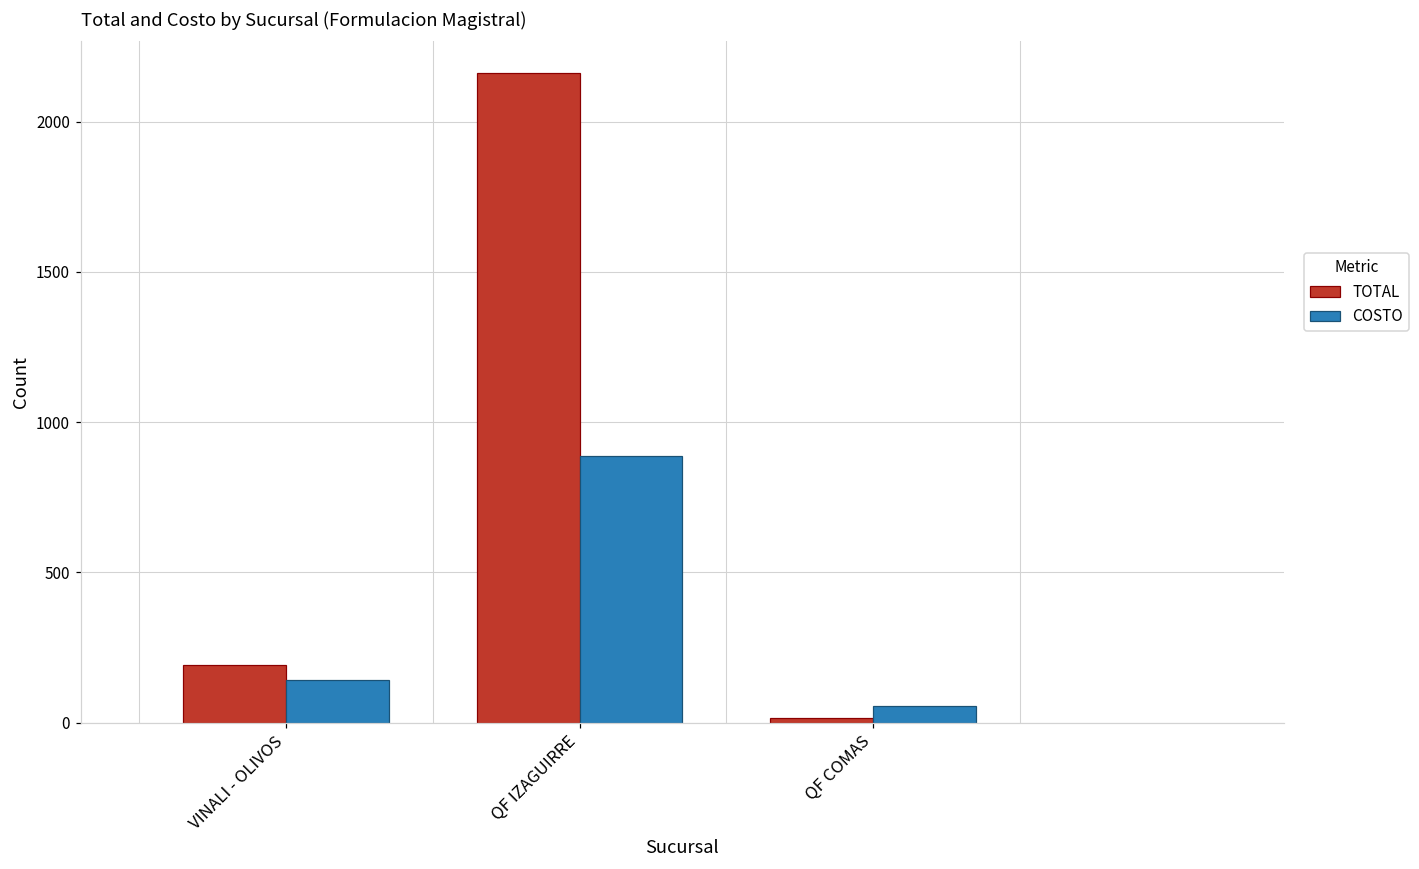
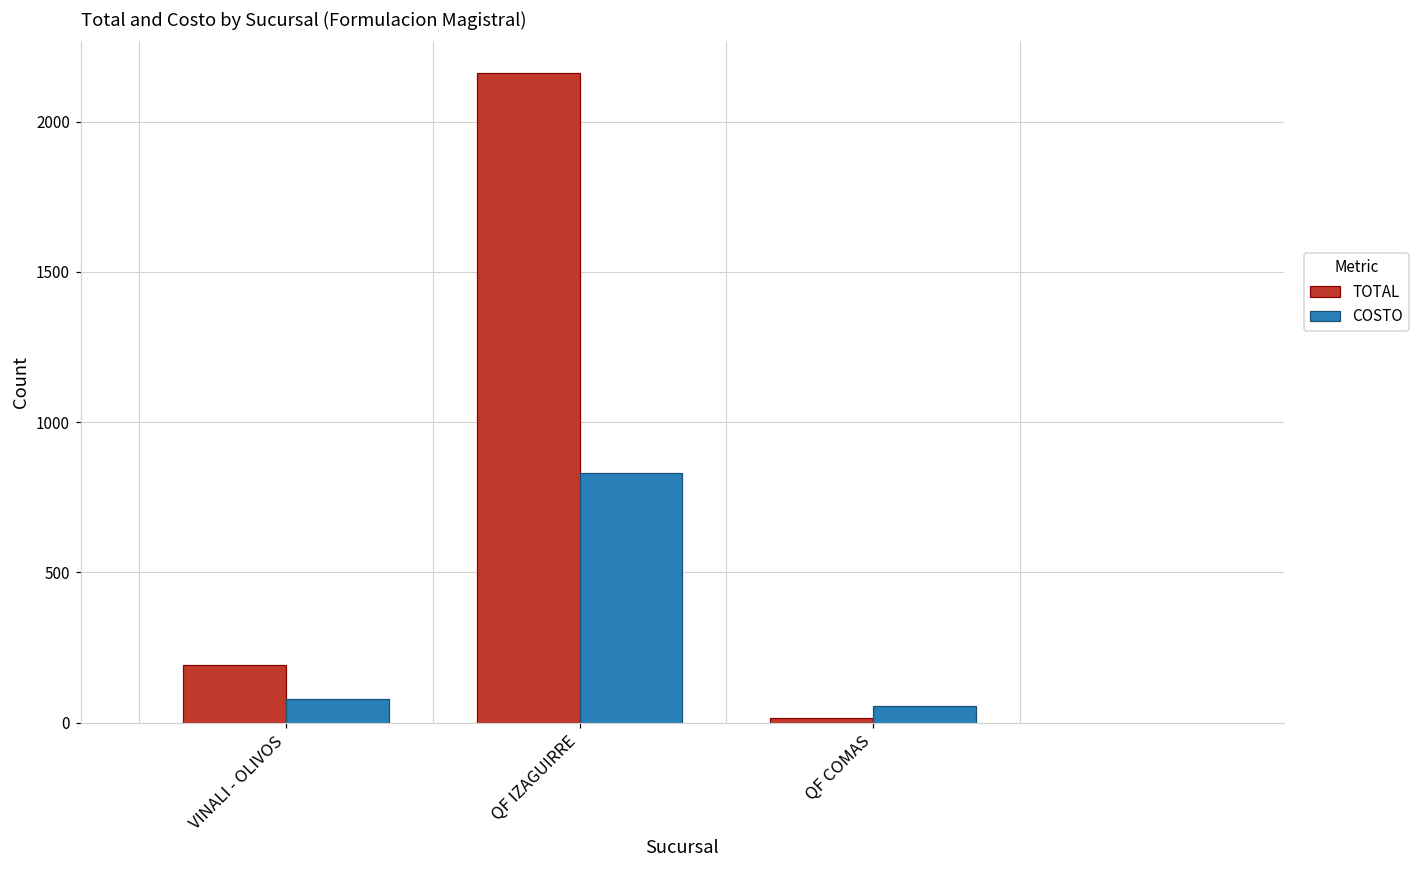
COSTO, VINALI - OLIVOS: 140 -> 80
COSTO, QF IZAGUIRRE: 890 -> 830
